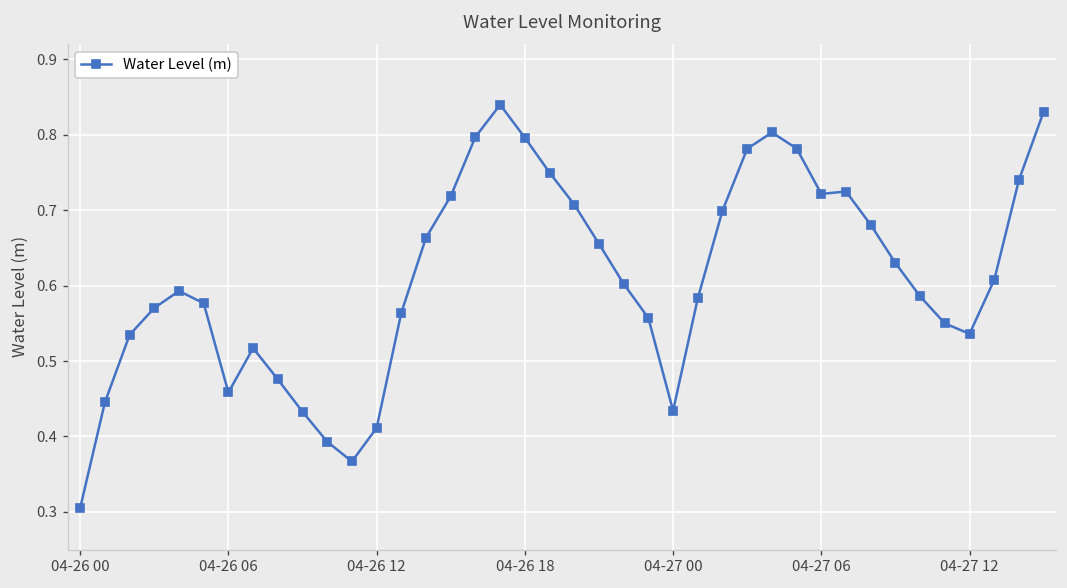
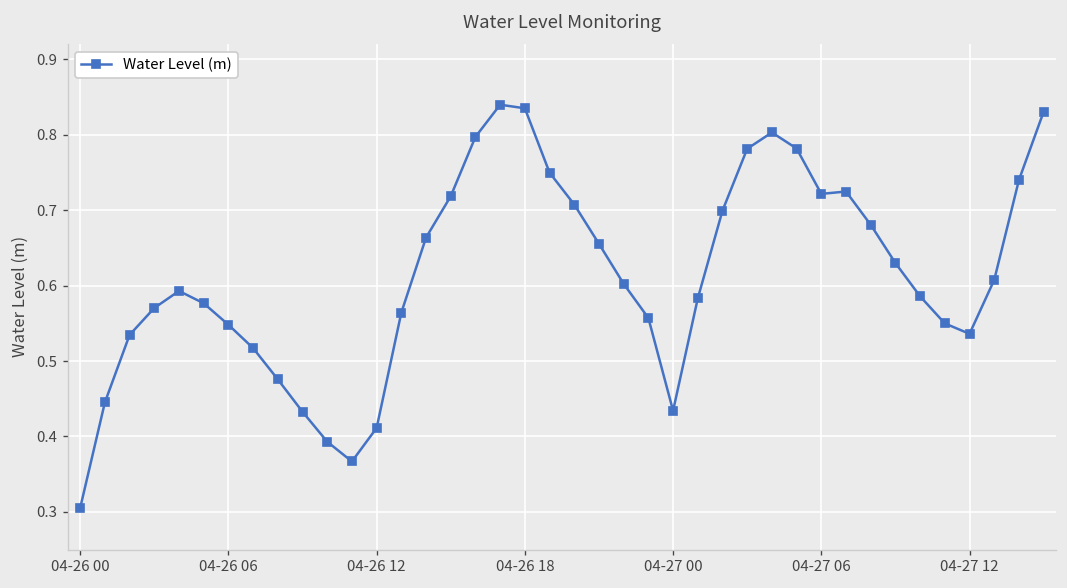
04-26 06: 0.46 -> 0.55
04-26 18: 0.80 -> 0.84
